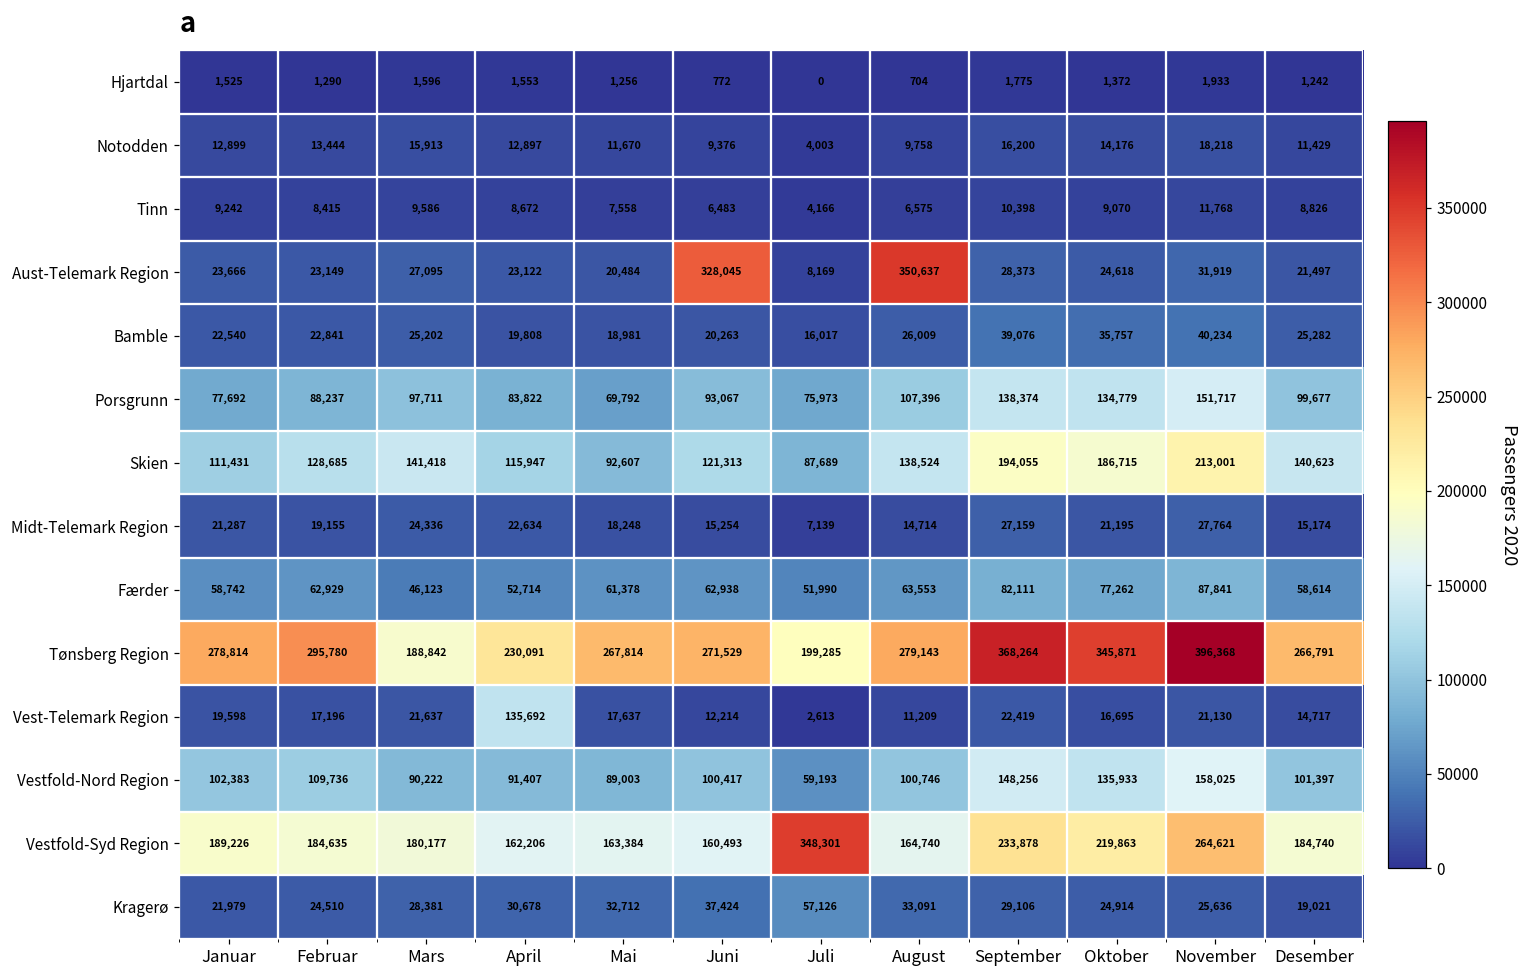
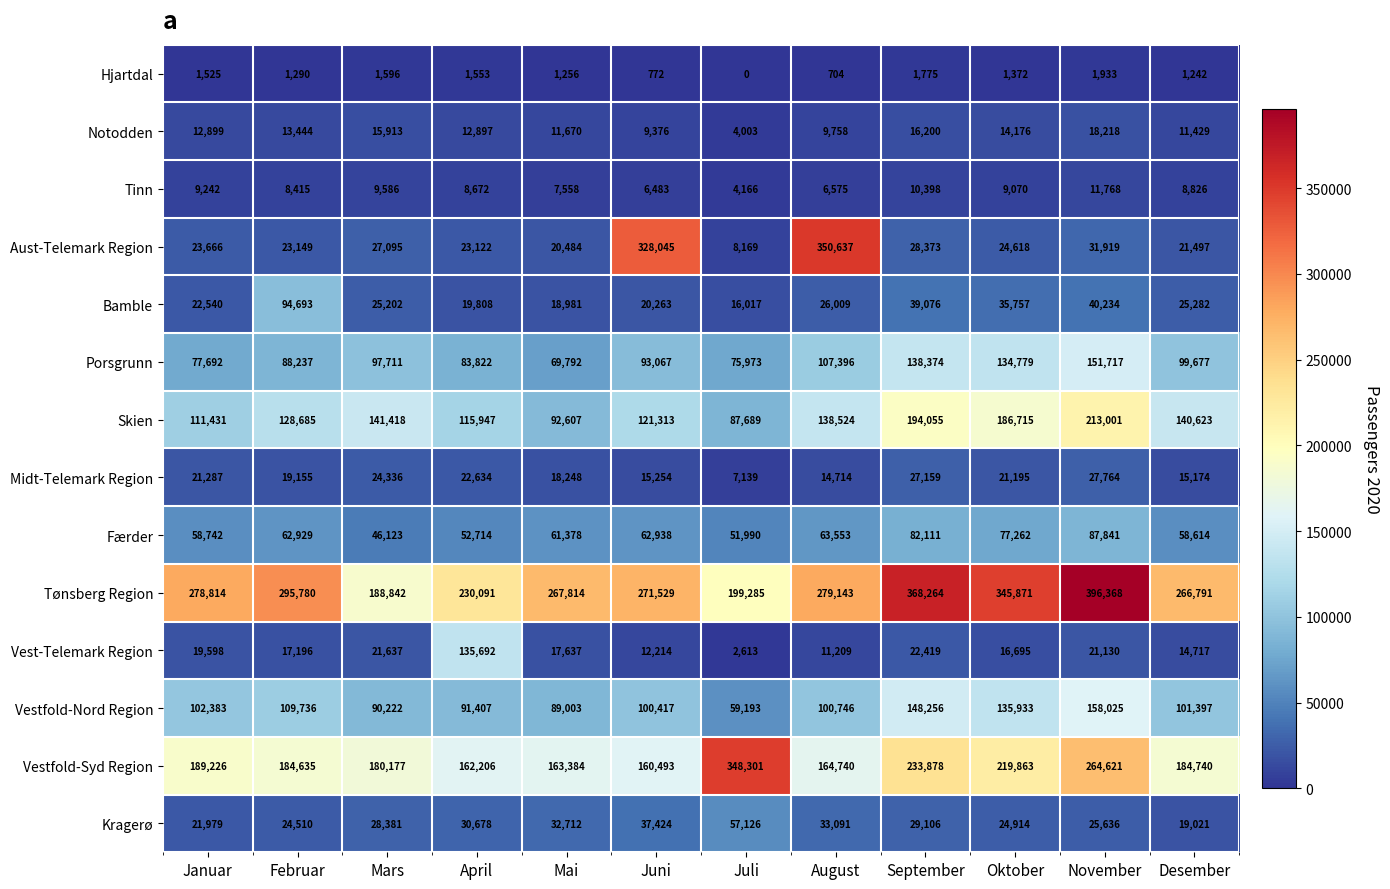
Bamble, Februar: 22,841 -> 94,693
